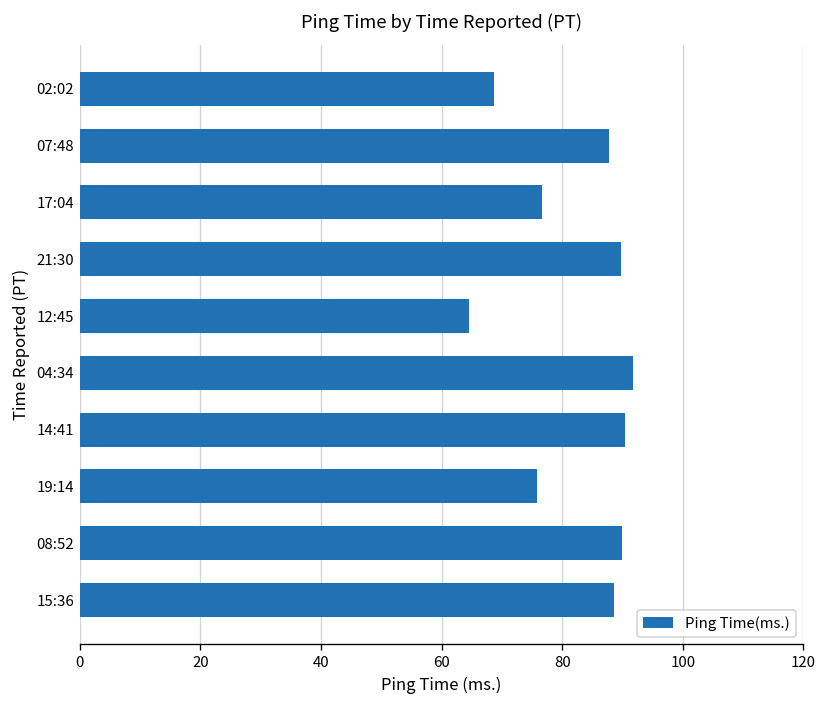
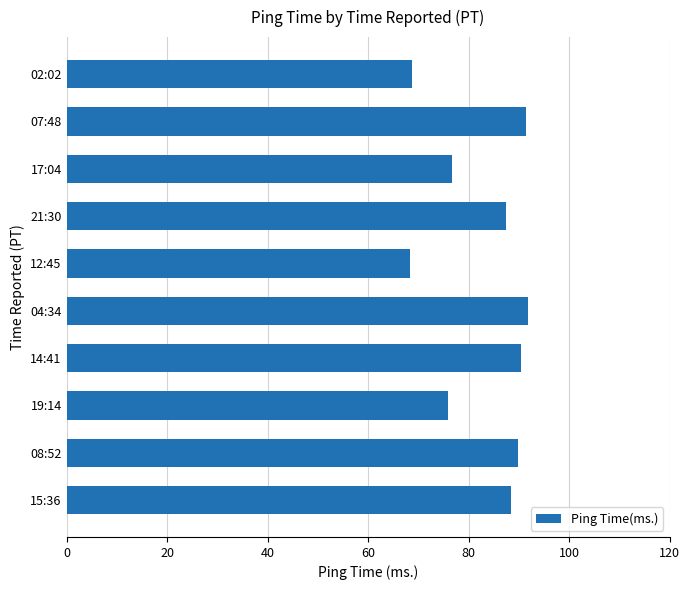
07:48: 88 -> 91
21:30: 90 -> 87
12:45: 65 -> 68
